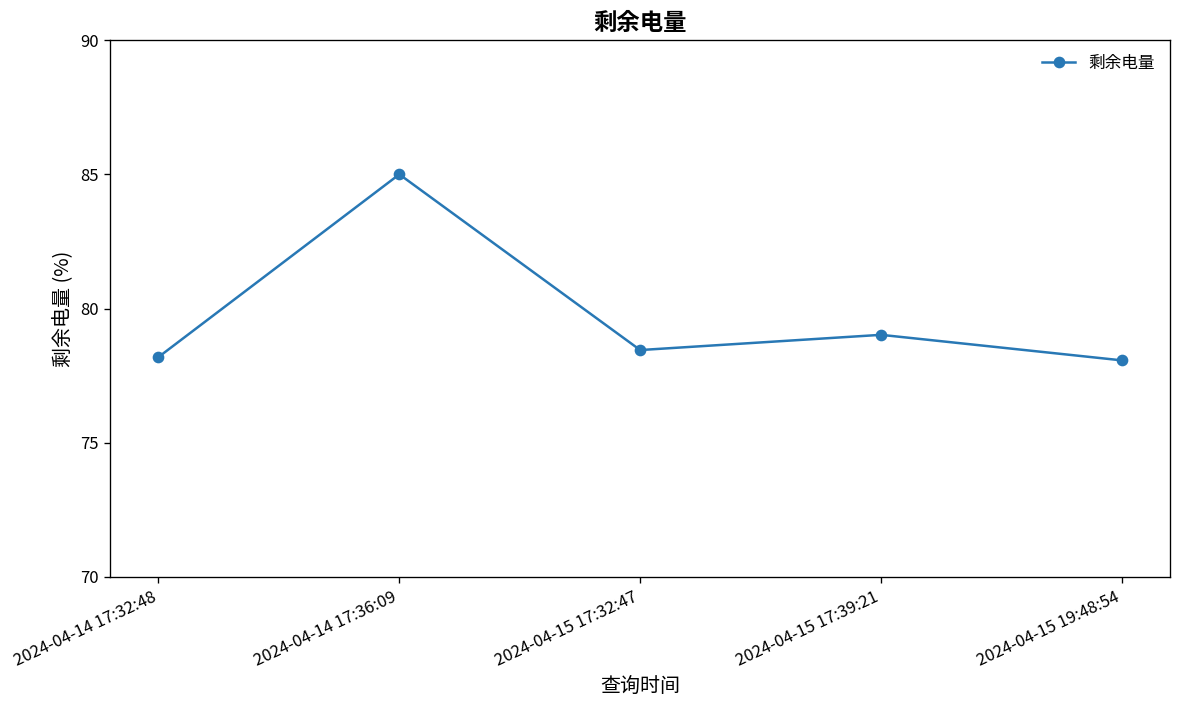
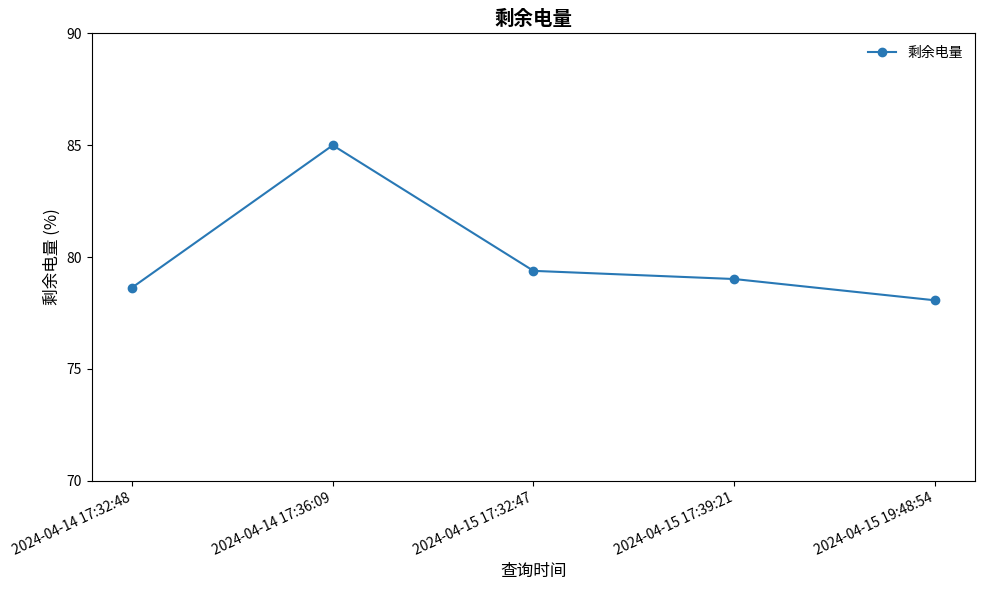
2024-04-14 17:32:48: 78.2 -> 78.6
2024-04-15 17:32:47: 78.5 -> 79.4
